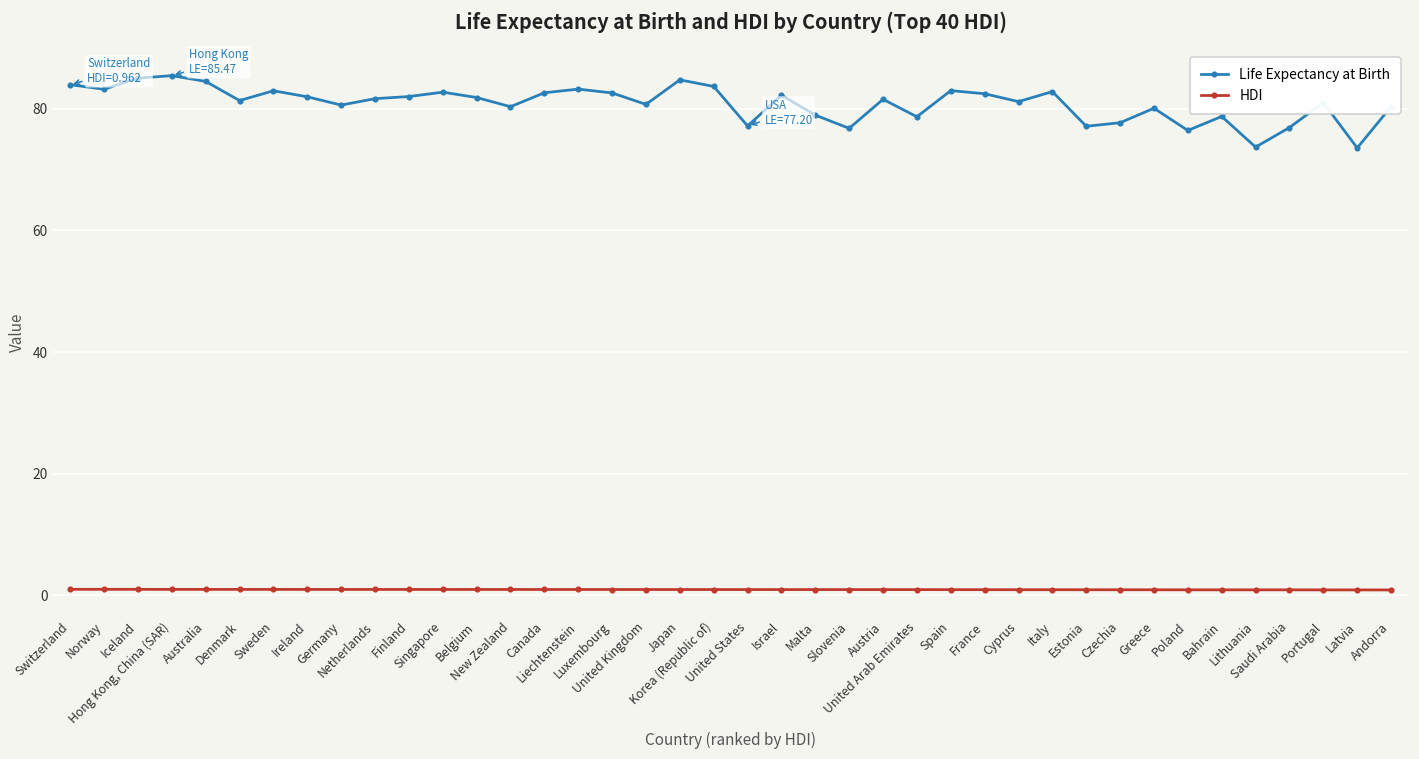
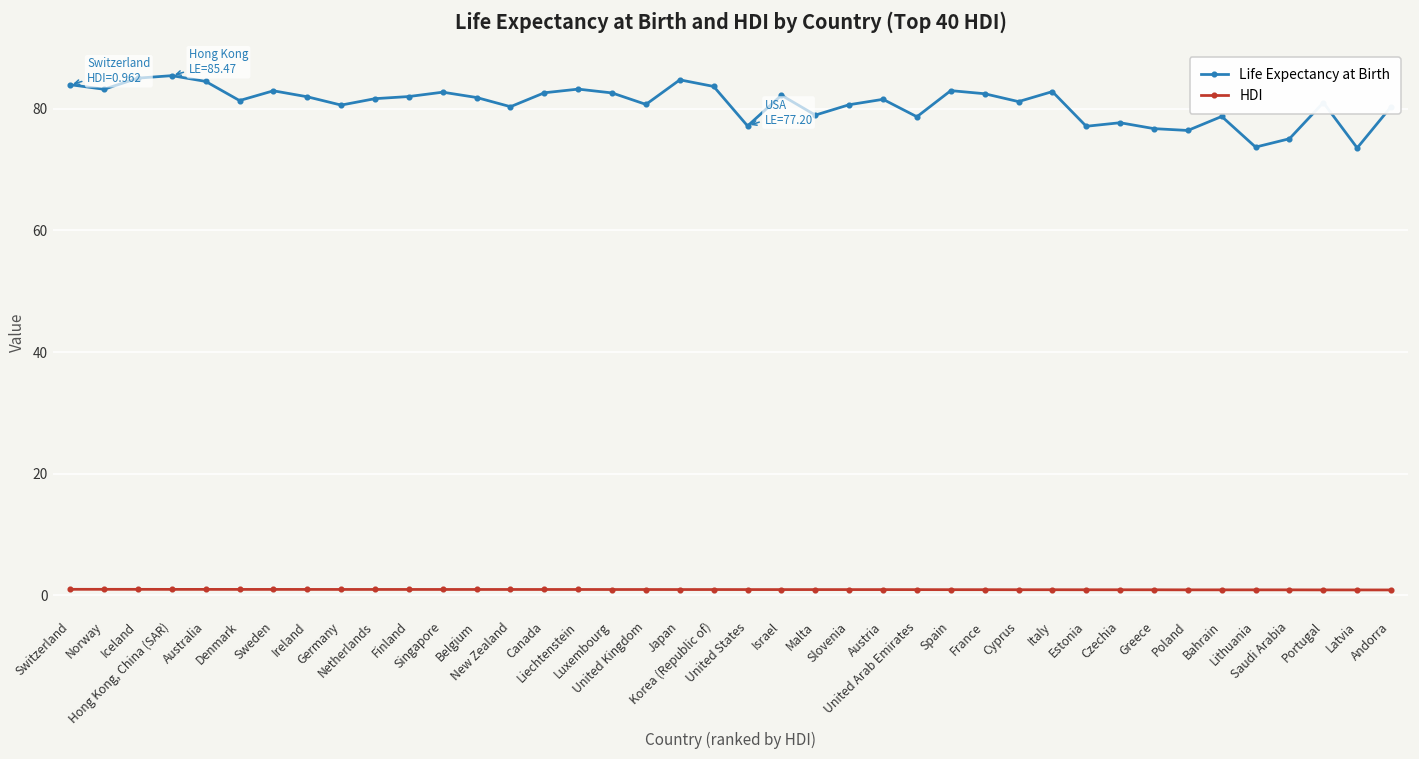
Life Expectancy at Birth, Slovenia: 77 -> 81
Life Expectancy at Birth, Greece: 80 -> 77
Life Expectancy at Birth, Saudi Arabia: 77 -> 75
